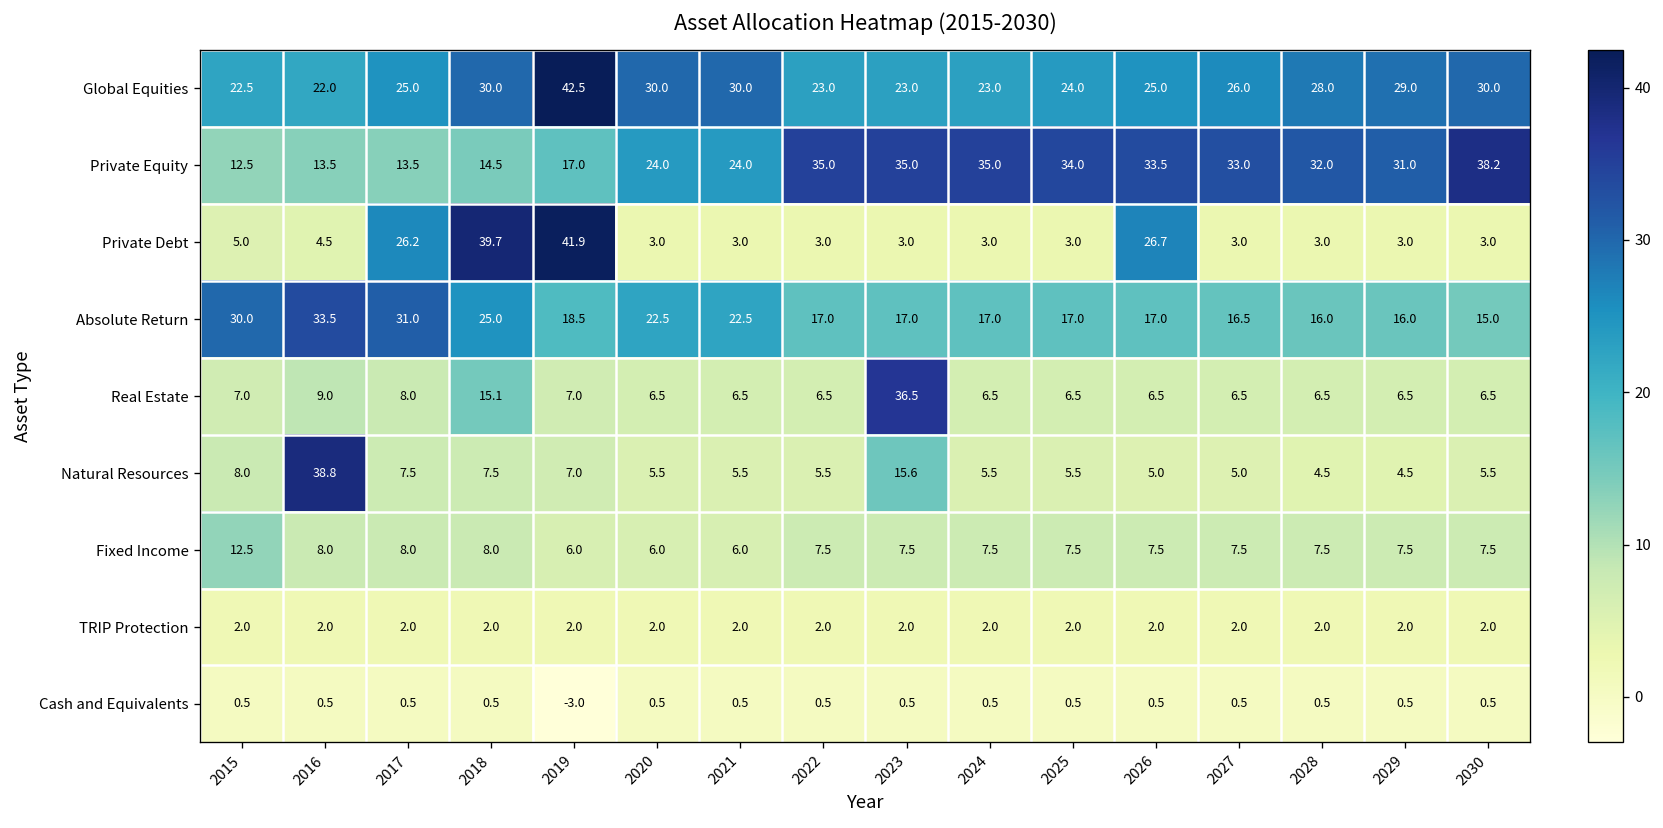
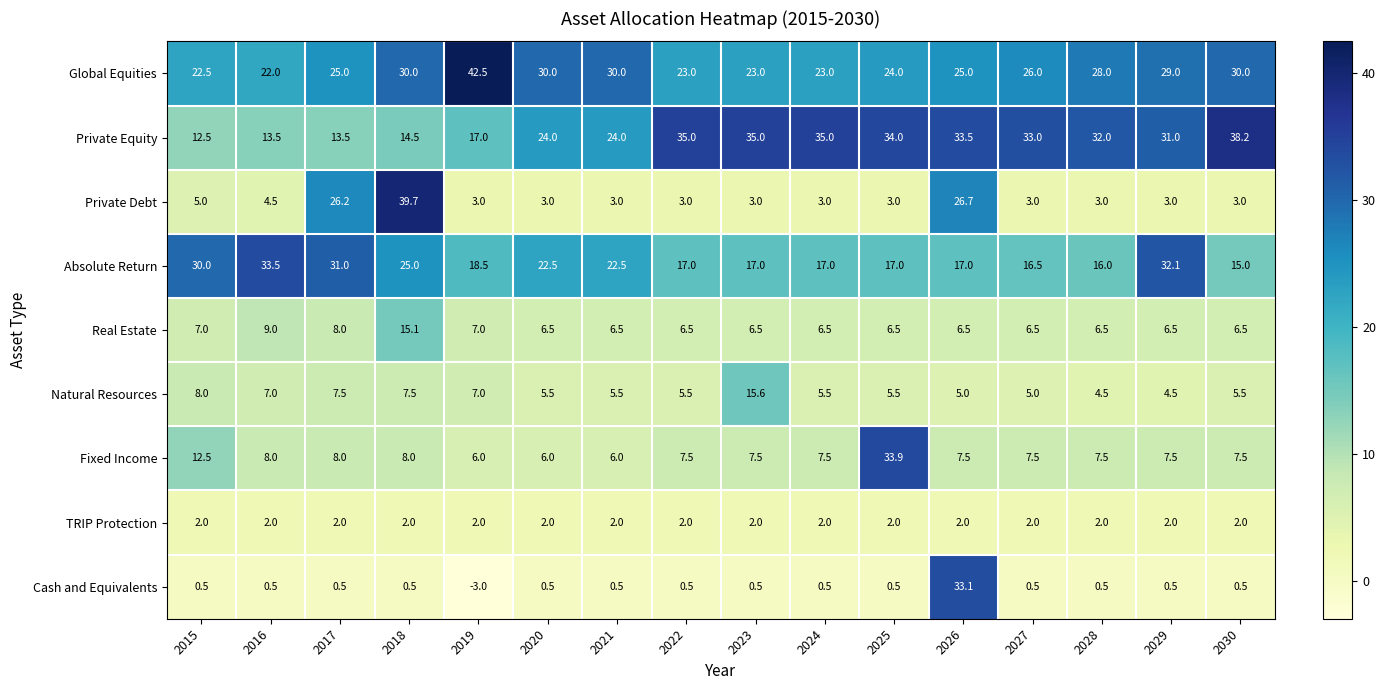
Private Debt, 2019: 41.9 -> 3.0
Absolute Return, 2029: 16.0 -> 32.1
Real Estate, 2023: 36.5 -> 6.5
Natural Resources, 2016: 38.8 -> 7.0
Fixed Income, 2025: 7.5 -> 33.9
Cash and Equivalents, 2026: 0.5 -> 33.1
